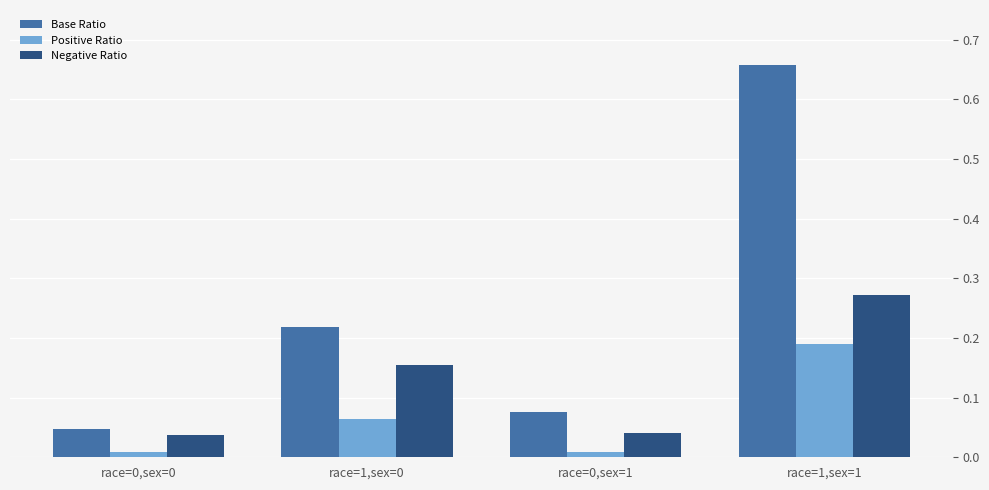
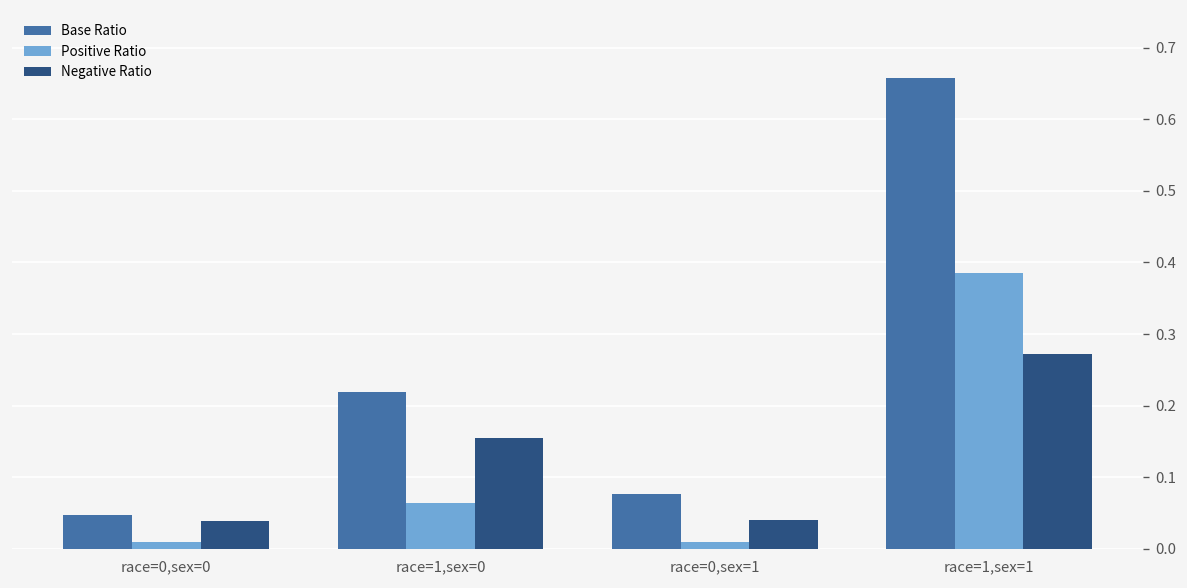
Positive Ratio, race=1,sex=1: 0.19 -> 0.39
